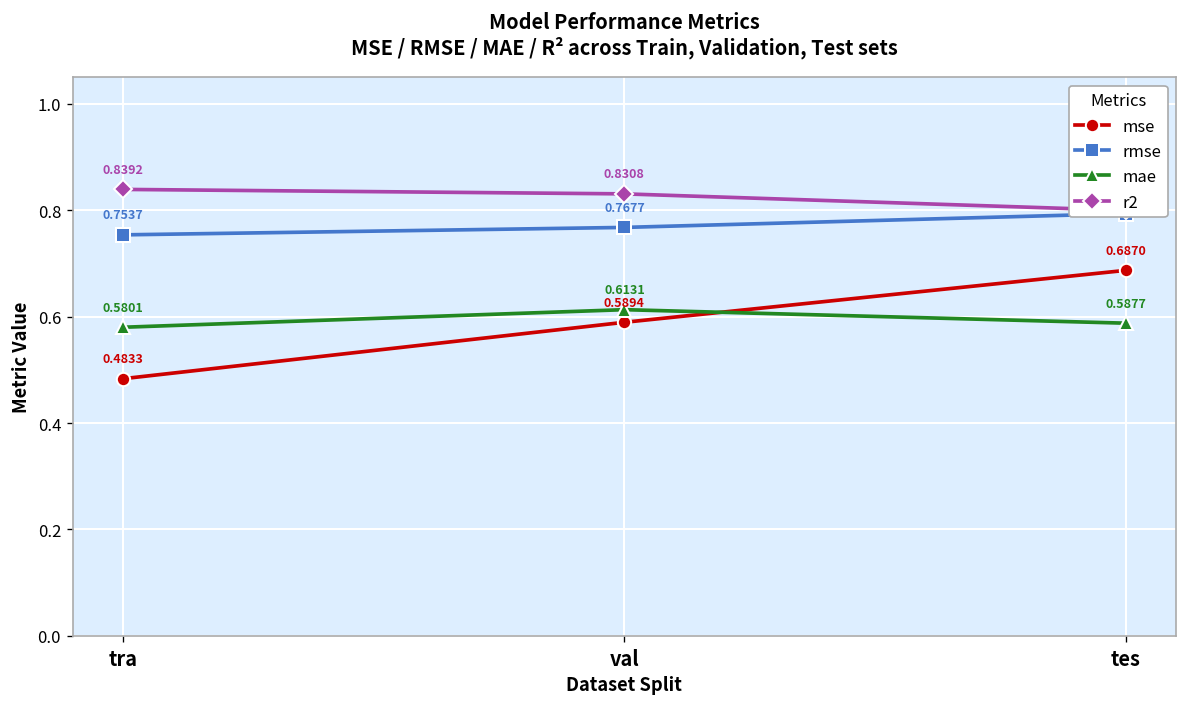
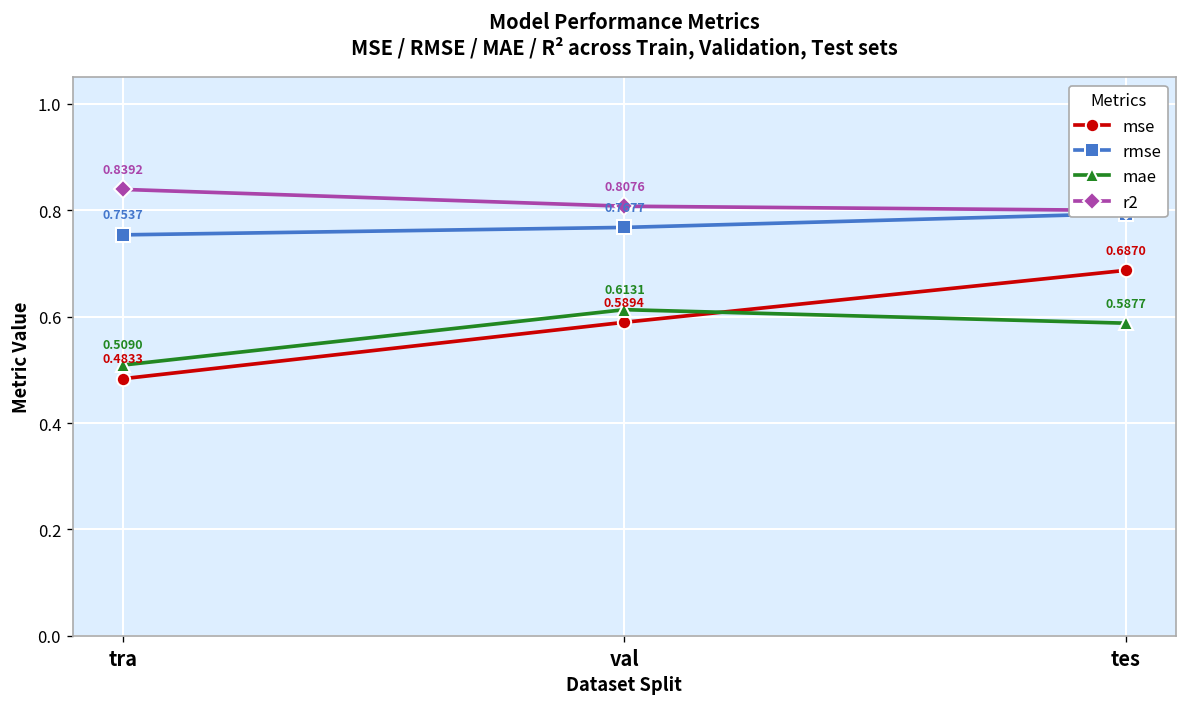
mae, tra: 0.5801 -> 0.5090
r2, val: 0.8308 -> 0.8076
